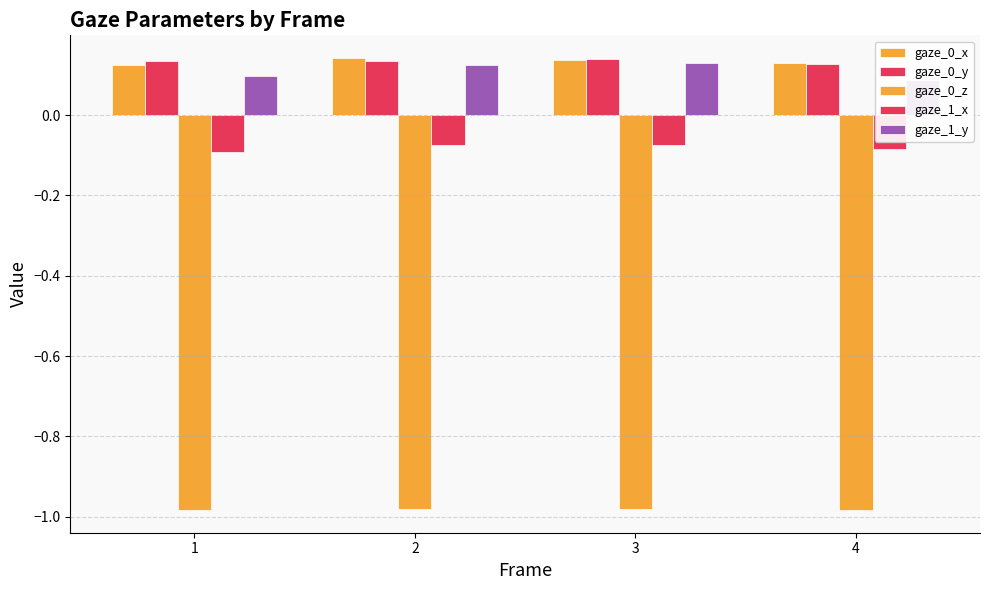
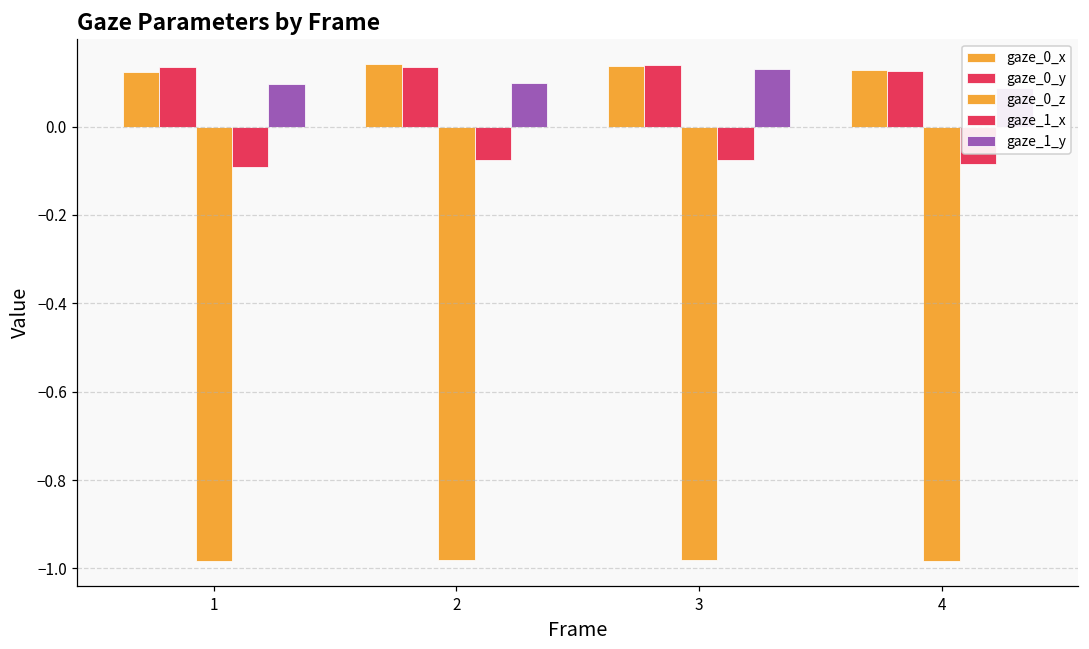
gaze_1_y, 2: 0.12 -> 0.10
